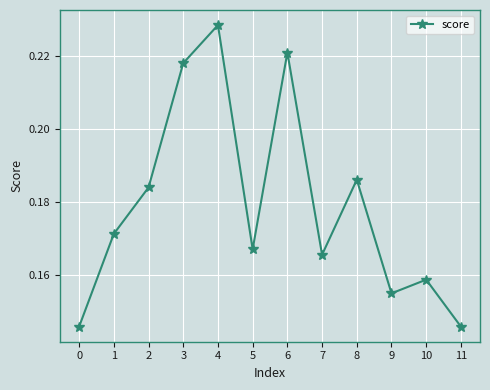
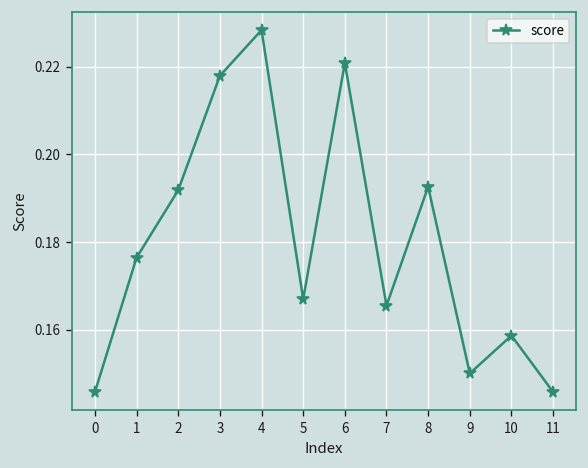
1: 0.171 -> 0.176
2: 0.184 -> 0.192
8: 0.186 -> 0.193
9: 0.155 -> 0.150
